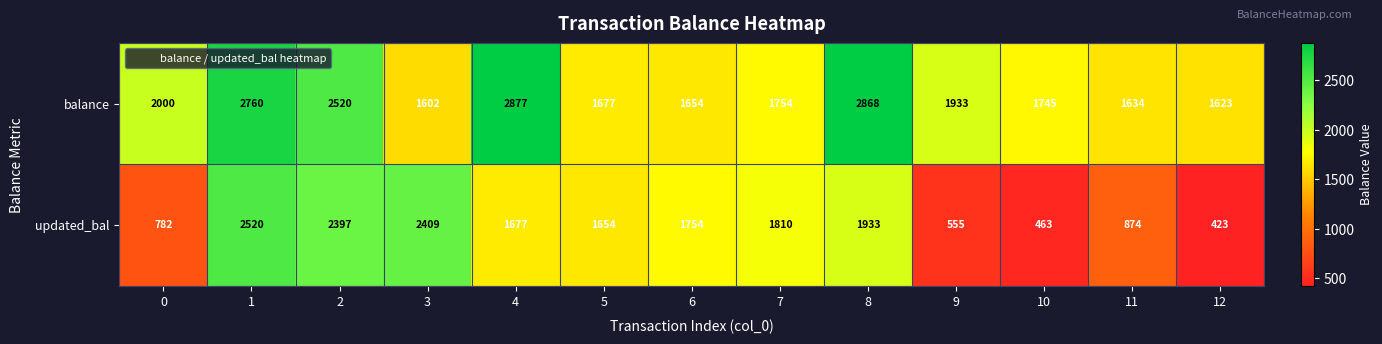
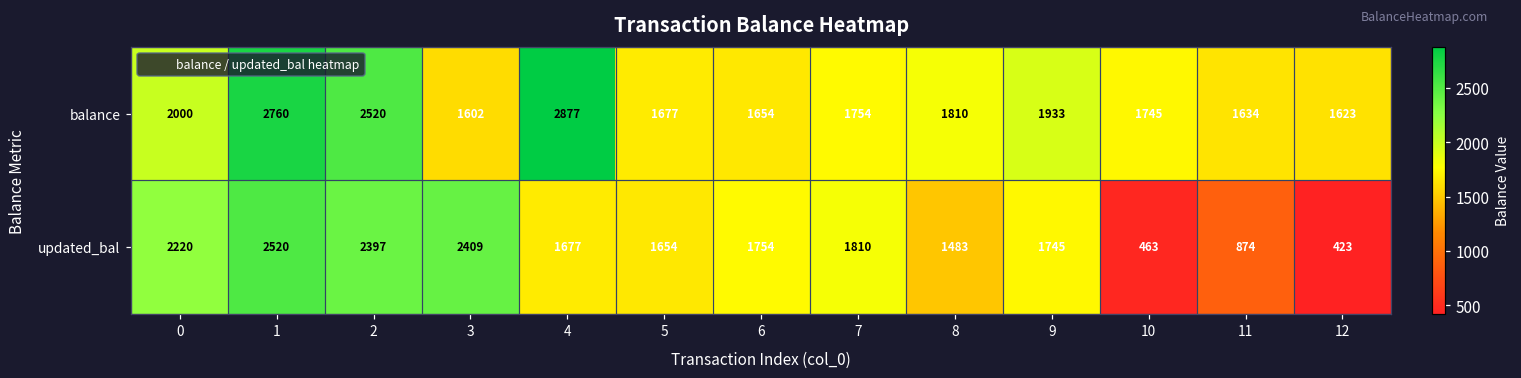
balance, 8: 2868 -> 1810
updated_bal, 0: 782 -> 2220
updated_bal, 8: 1933 -> 1483
updated_bal, 9: 555 -> 1745
